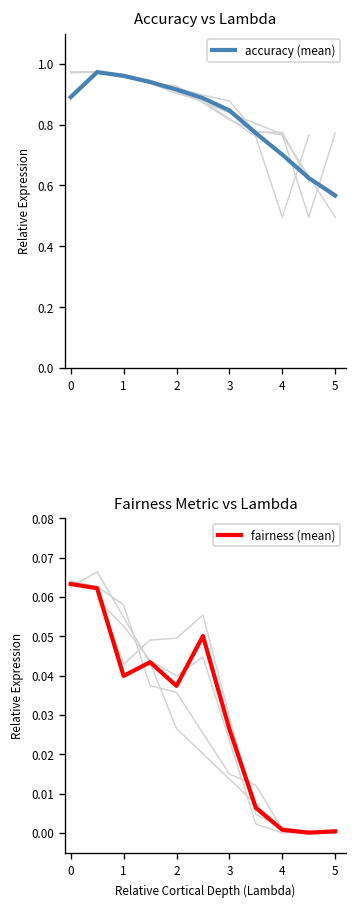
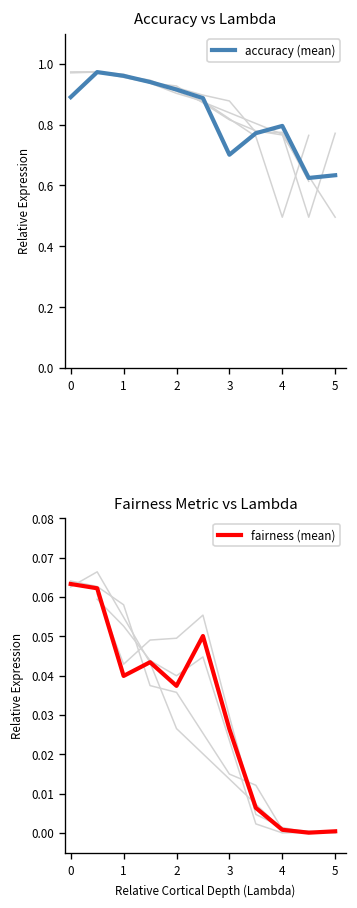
Accuracy vs Lambda, accuracy (mean), 3: 0.85 -> 0.70
Accuracy vs Lambda, accuracy (mean), 4: 0.70 -> 0.80
Accuracy vs Lambda, accuracy (mean), 5: 0.57 -> 0.63
